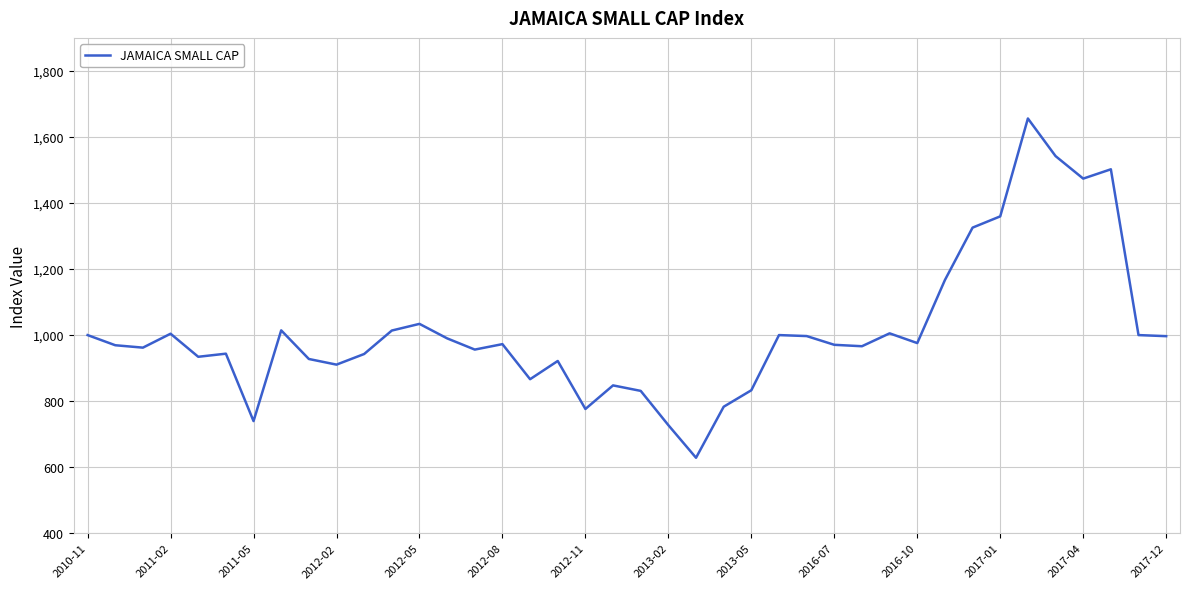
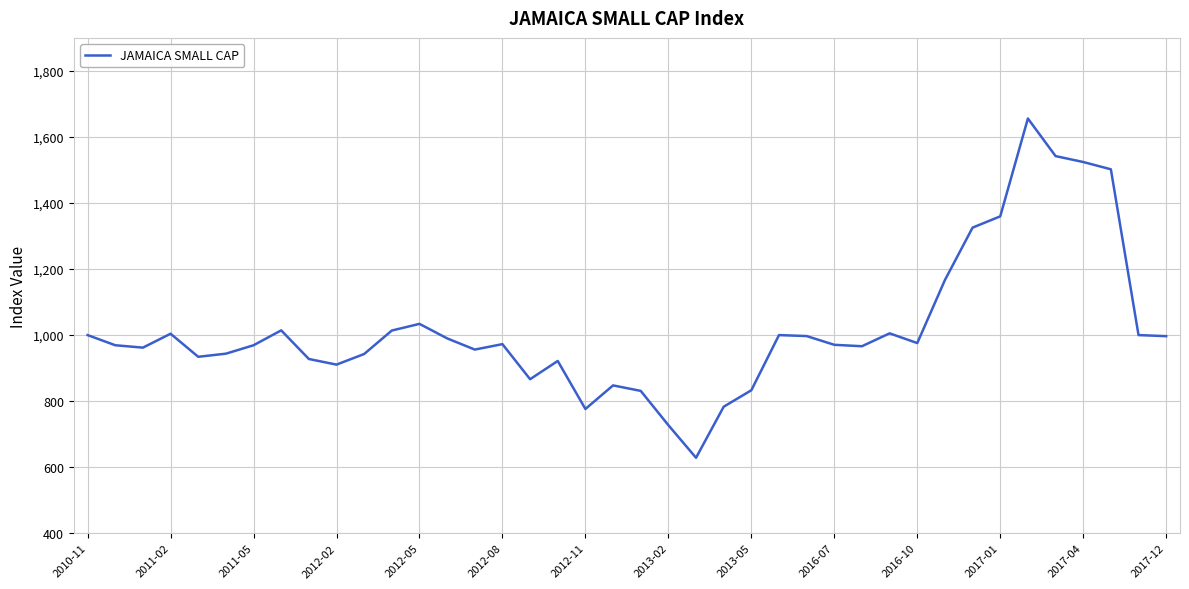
2011-05: 740 -> 970
2017-04: 1,470 -> 1,520
